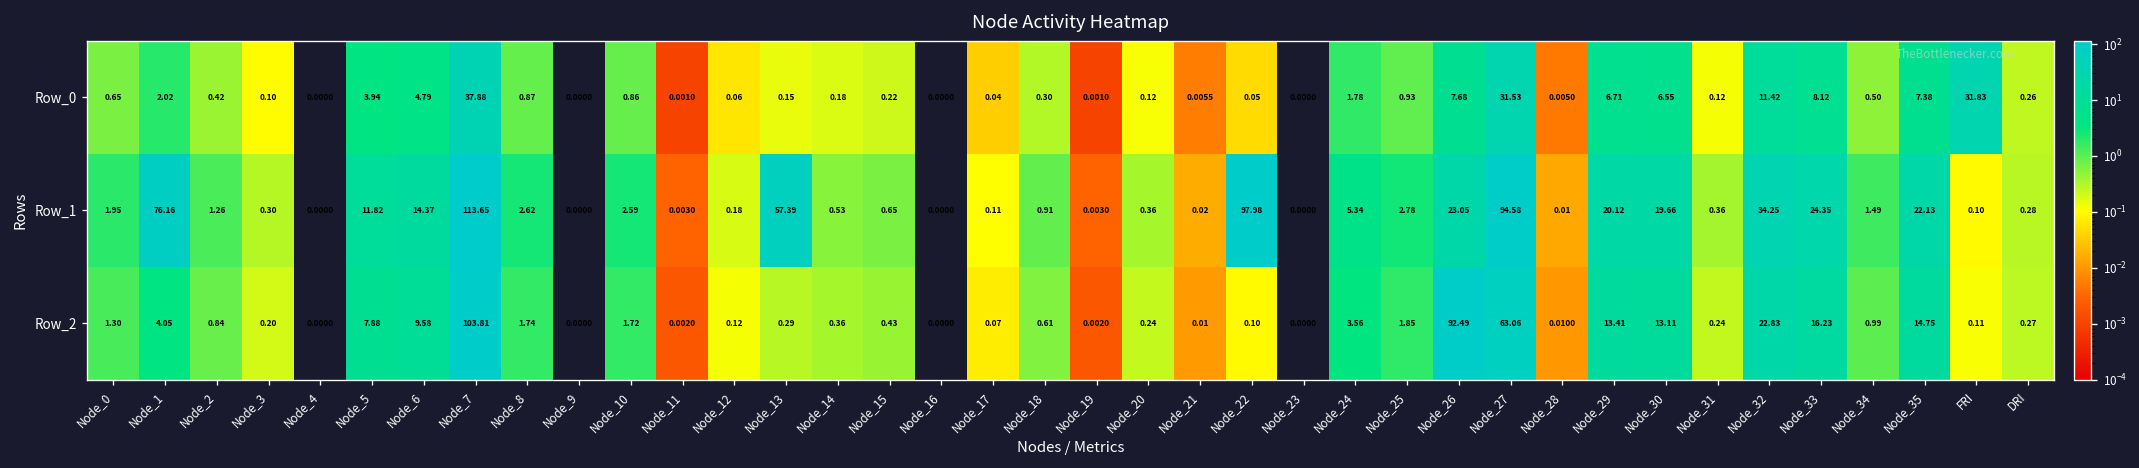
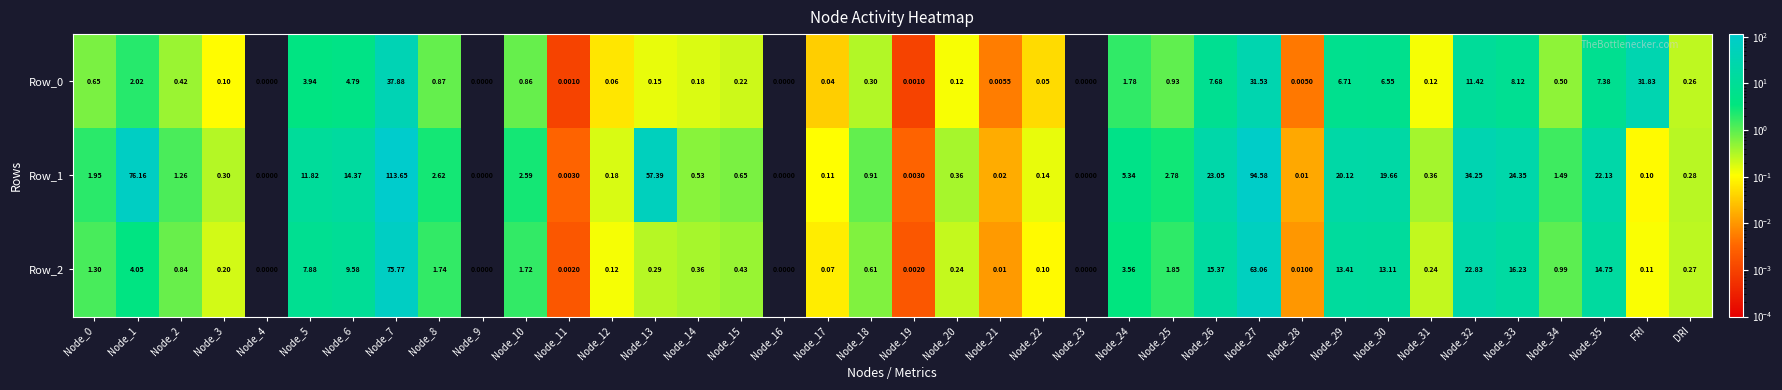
Row_1, Node_22: 97.98 -> 0.14
Row_2, Node_7: 103.81 -> 75.77
Row_2, Node_26: 92.49 -> 15.37
